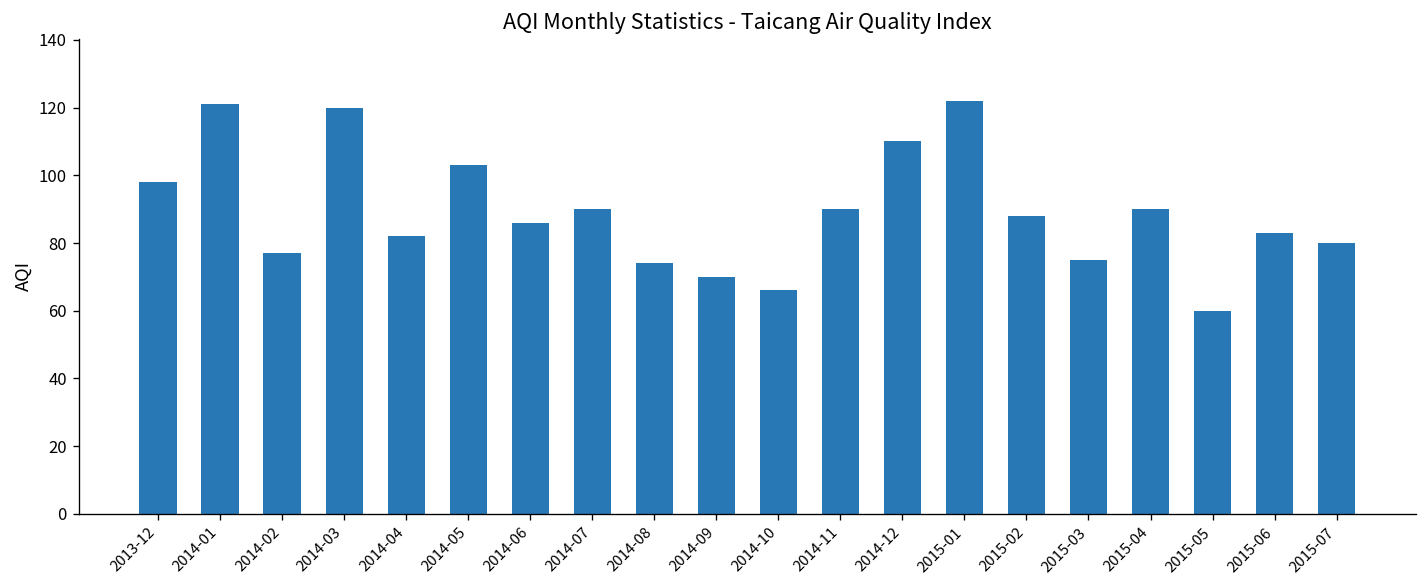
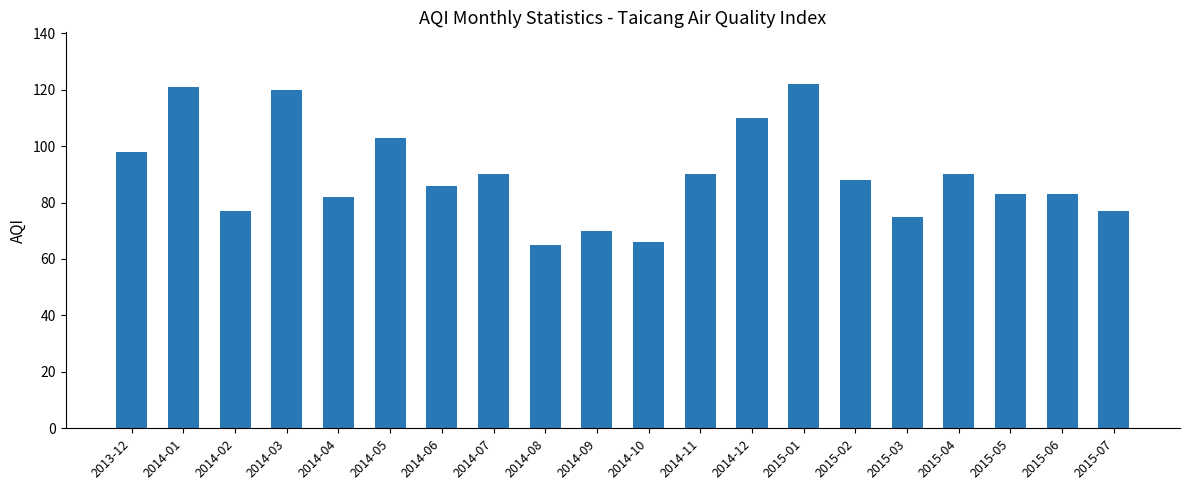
2014-08: 74 -> 65
2015-05: 60 -> 83
2015-07: 80 -> 77
